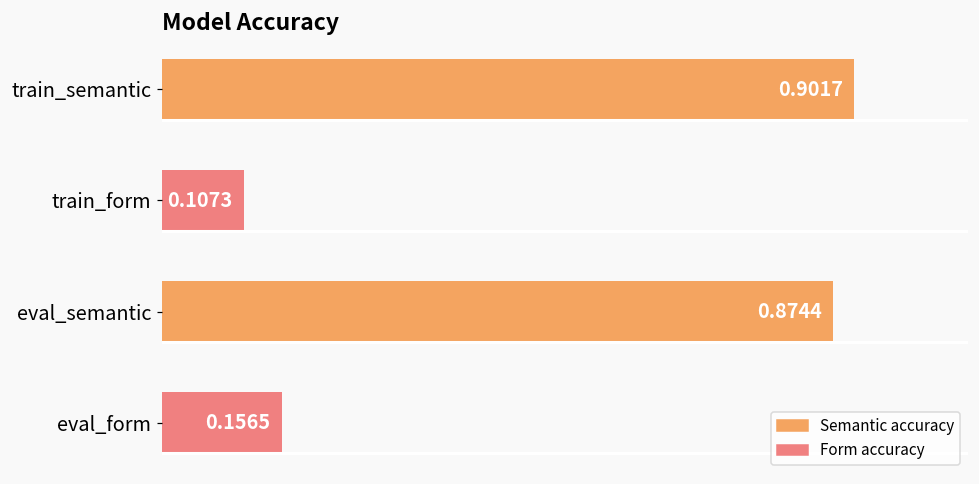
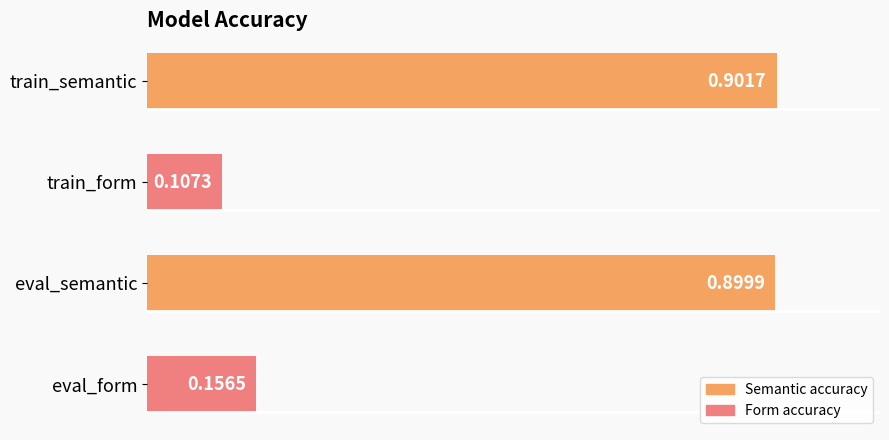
eval_semantic: 0.8744 -> 0.8999
